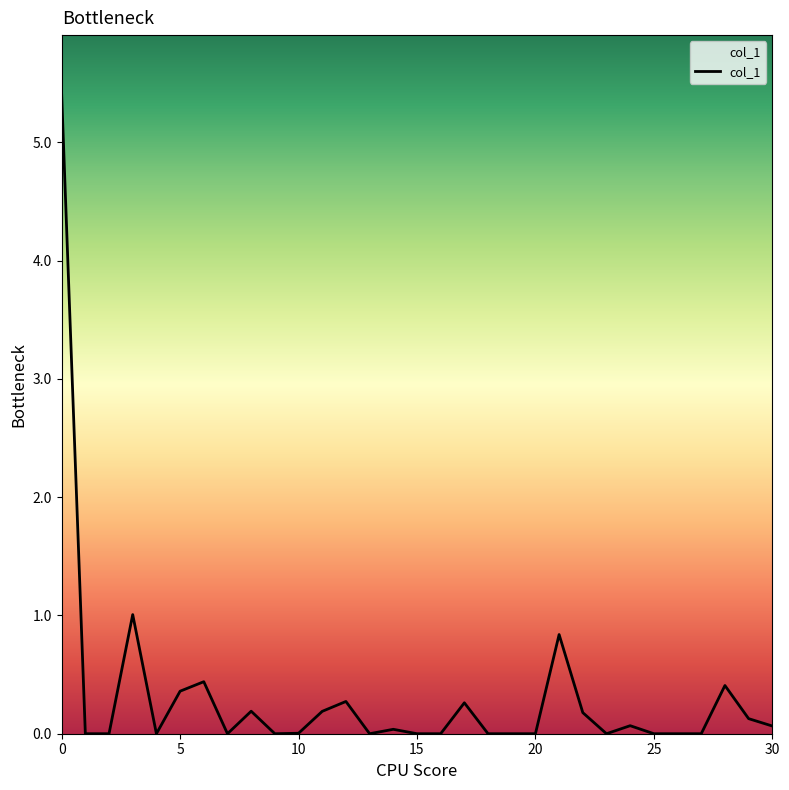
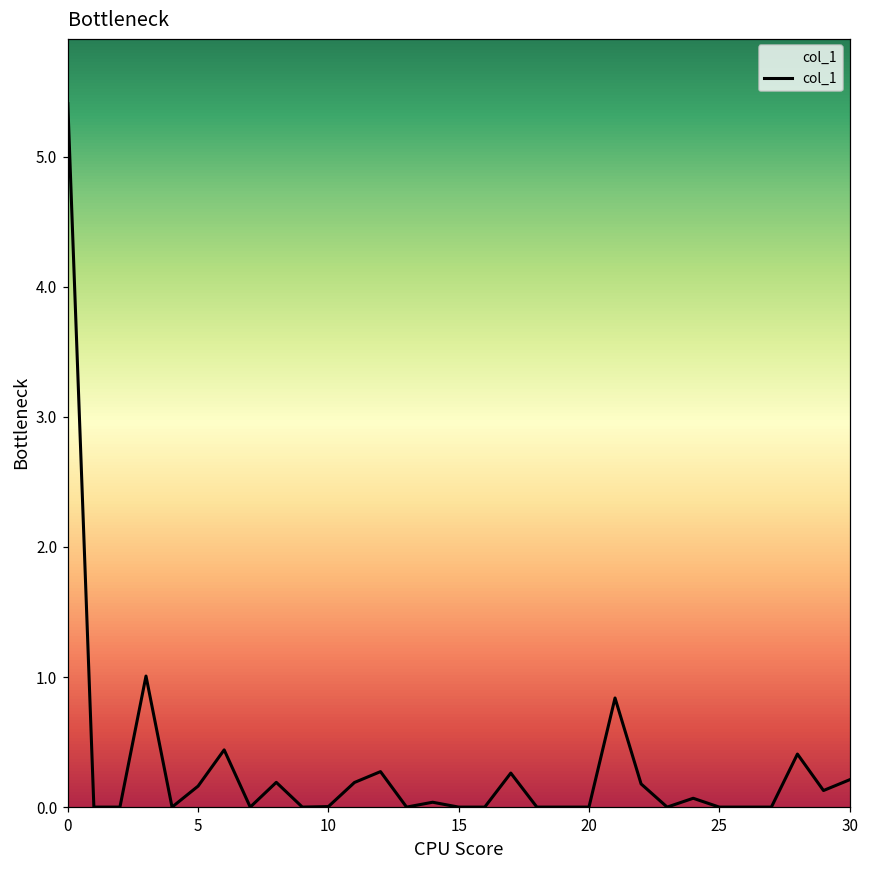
5: 0.36 -> 0.16
30: 0.07 -> 0.21
